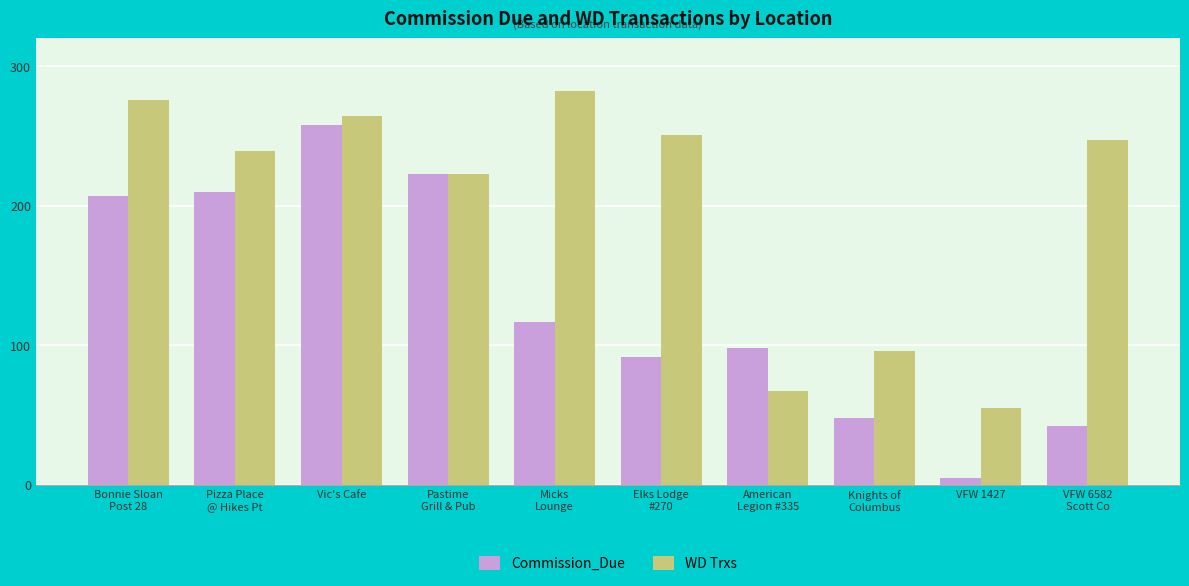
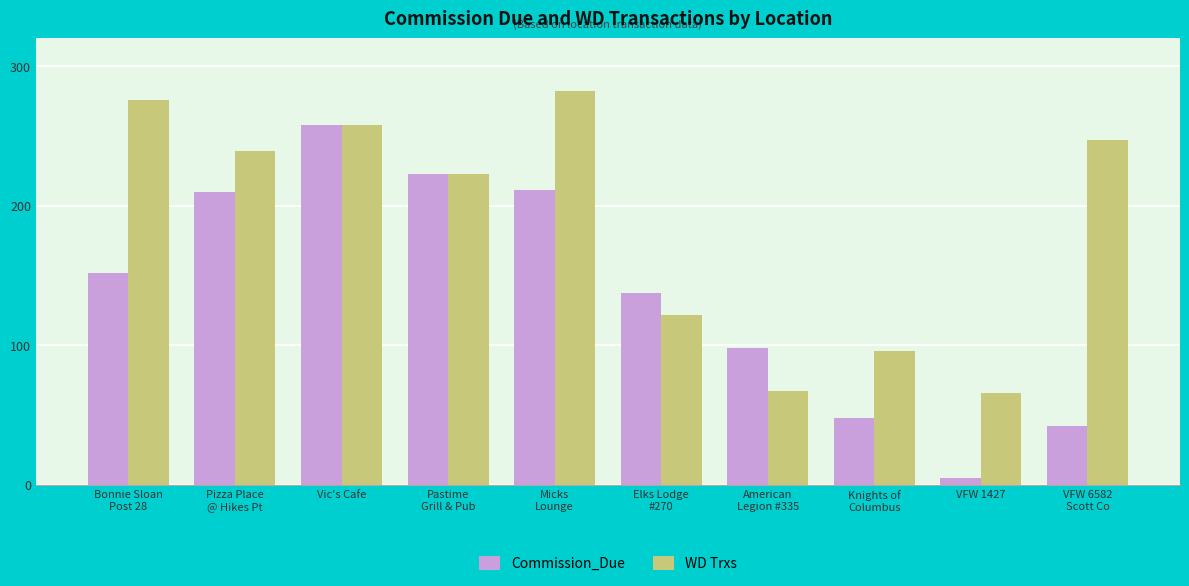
Commission_Due, Bonnie Sloan Post 28: 207 -> 152
WD Trxs, Vic's Cafe: 264 -> 258
Commission_Due, Micks Lounge: 117 -> 212
Commission_Due, Elks Lodge #270: 92 -> 137
WD Trxs, Elks Lodge #270: 251 -> 122
WD Trxs, VFW 1427: 55 -> 66
